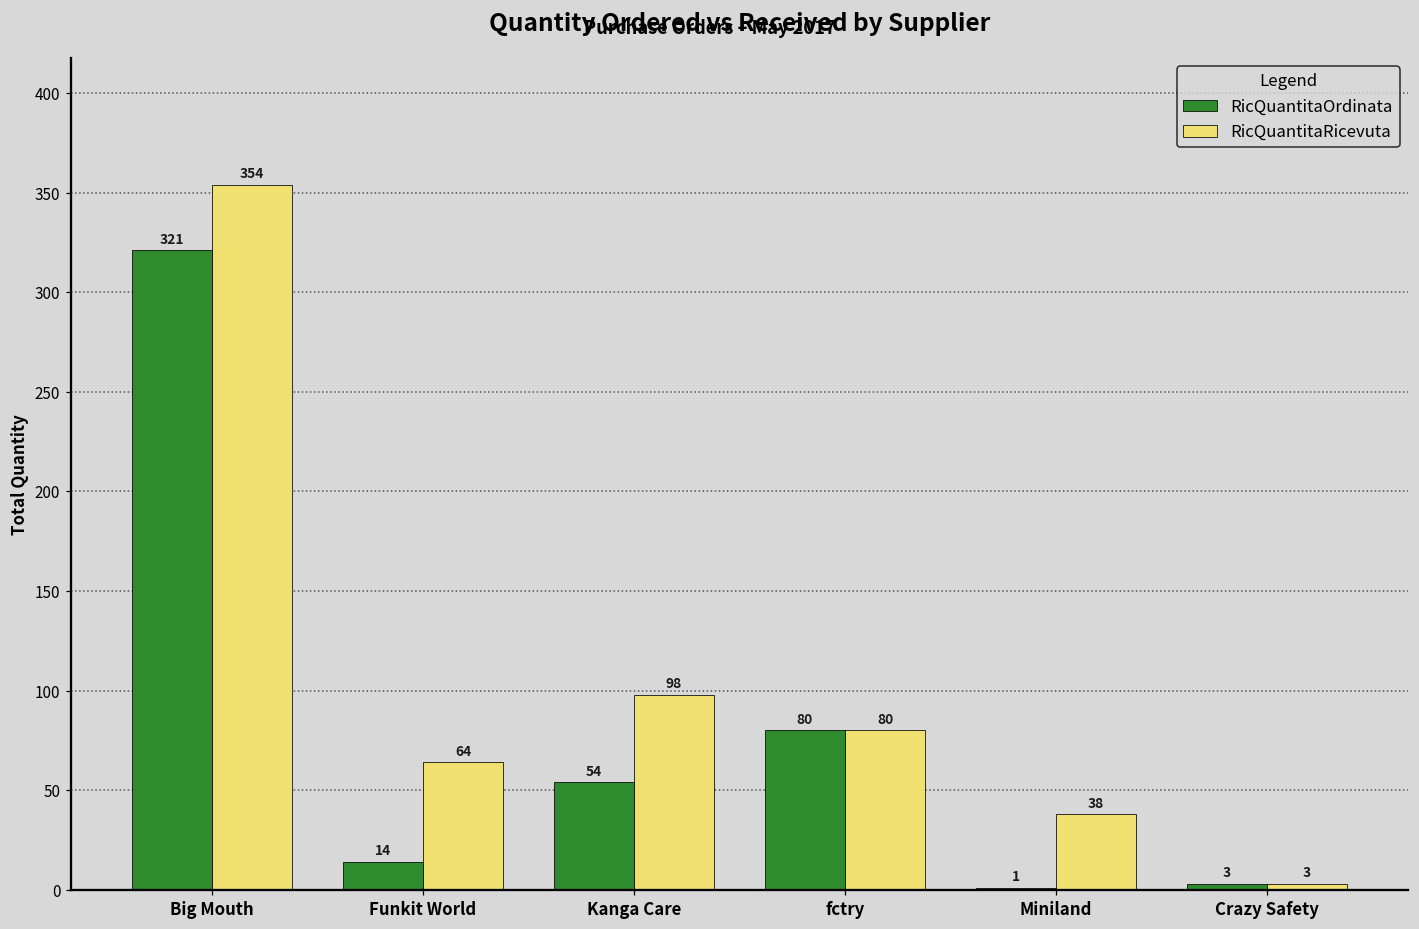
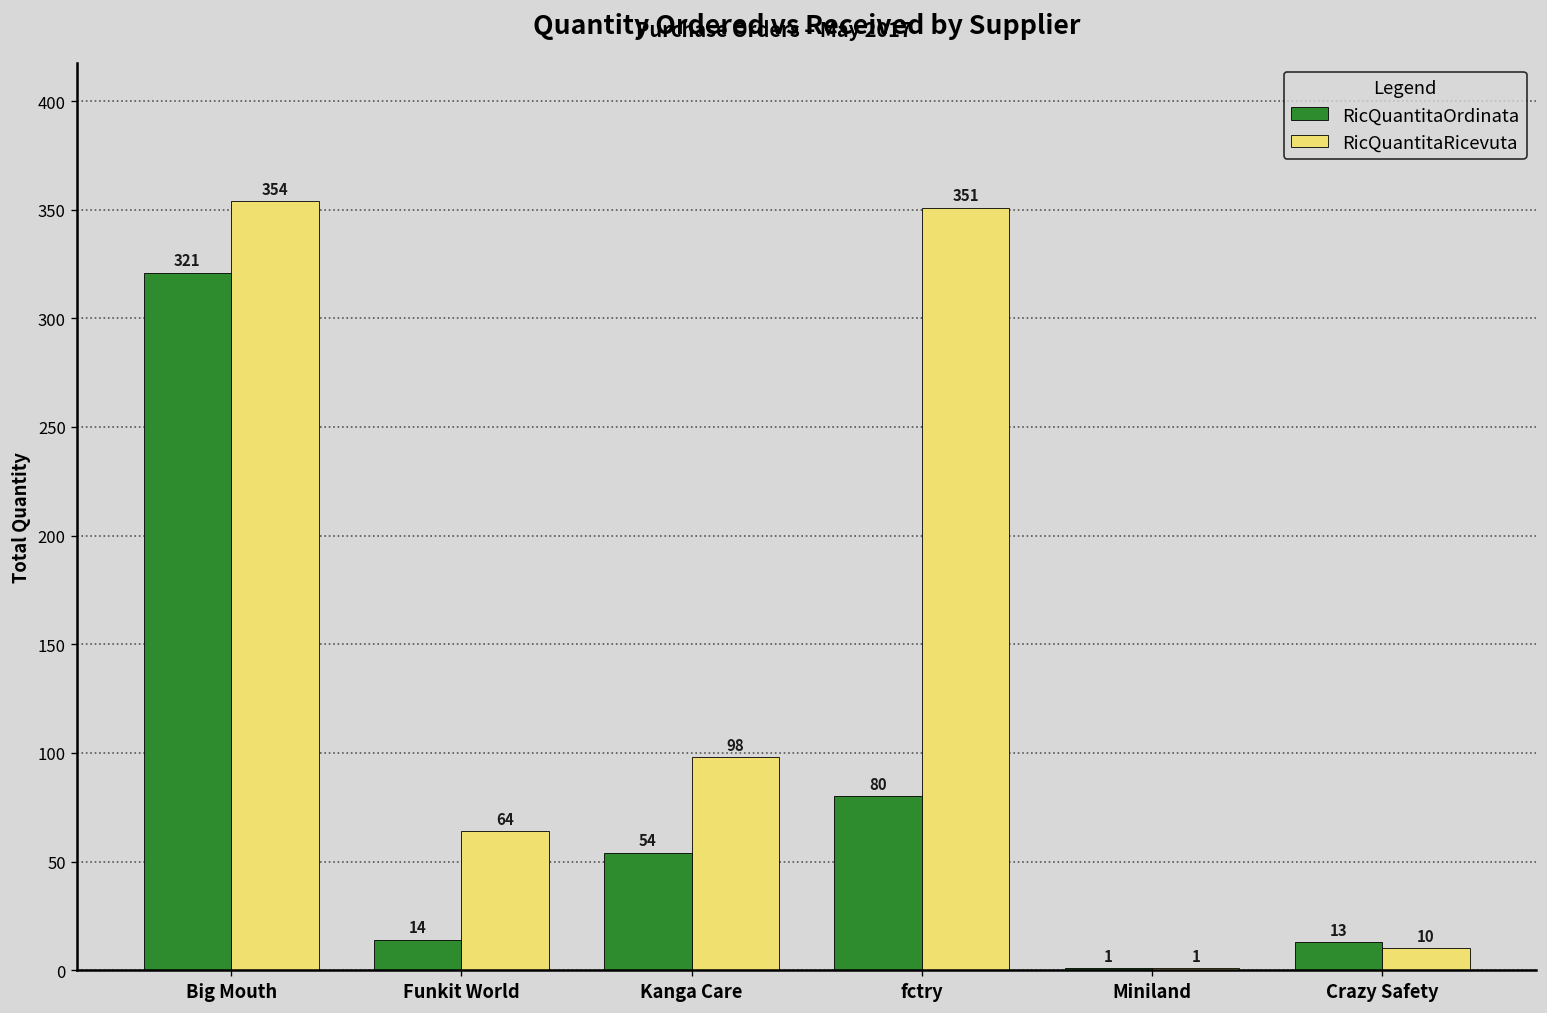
RicQuantitaRicevuta, fctry: 80 -> 351
RicQuantitaRicevuta, Miniland: 38 -> 1
RicQuantitaOrdinata, Crazy Safety: 3 -> 13
RicQuantitaRicevuta, Crazy Safety: 3 -> 10
